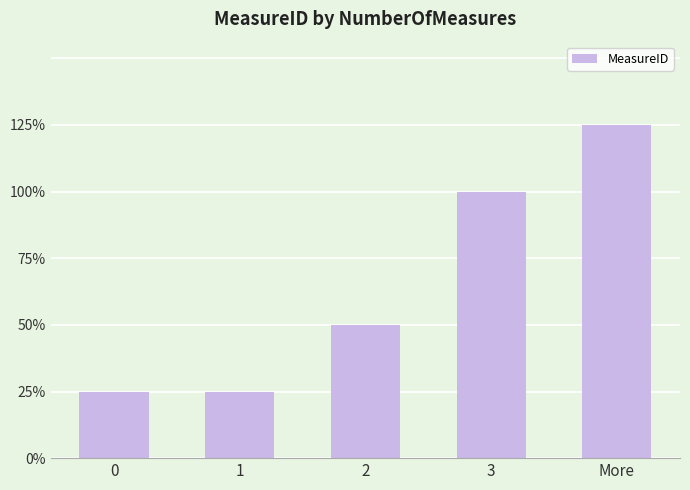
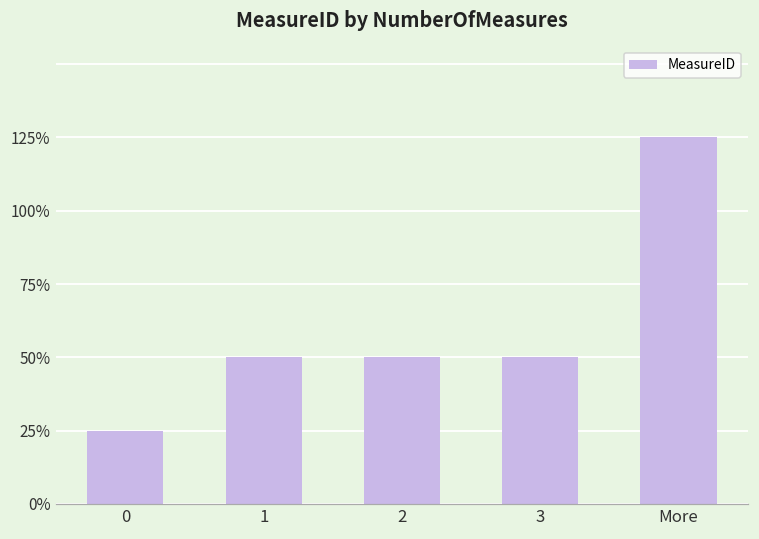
1: 25% -> 50%
3: 100% -> 50%
